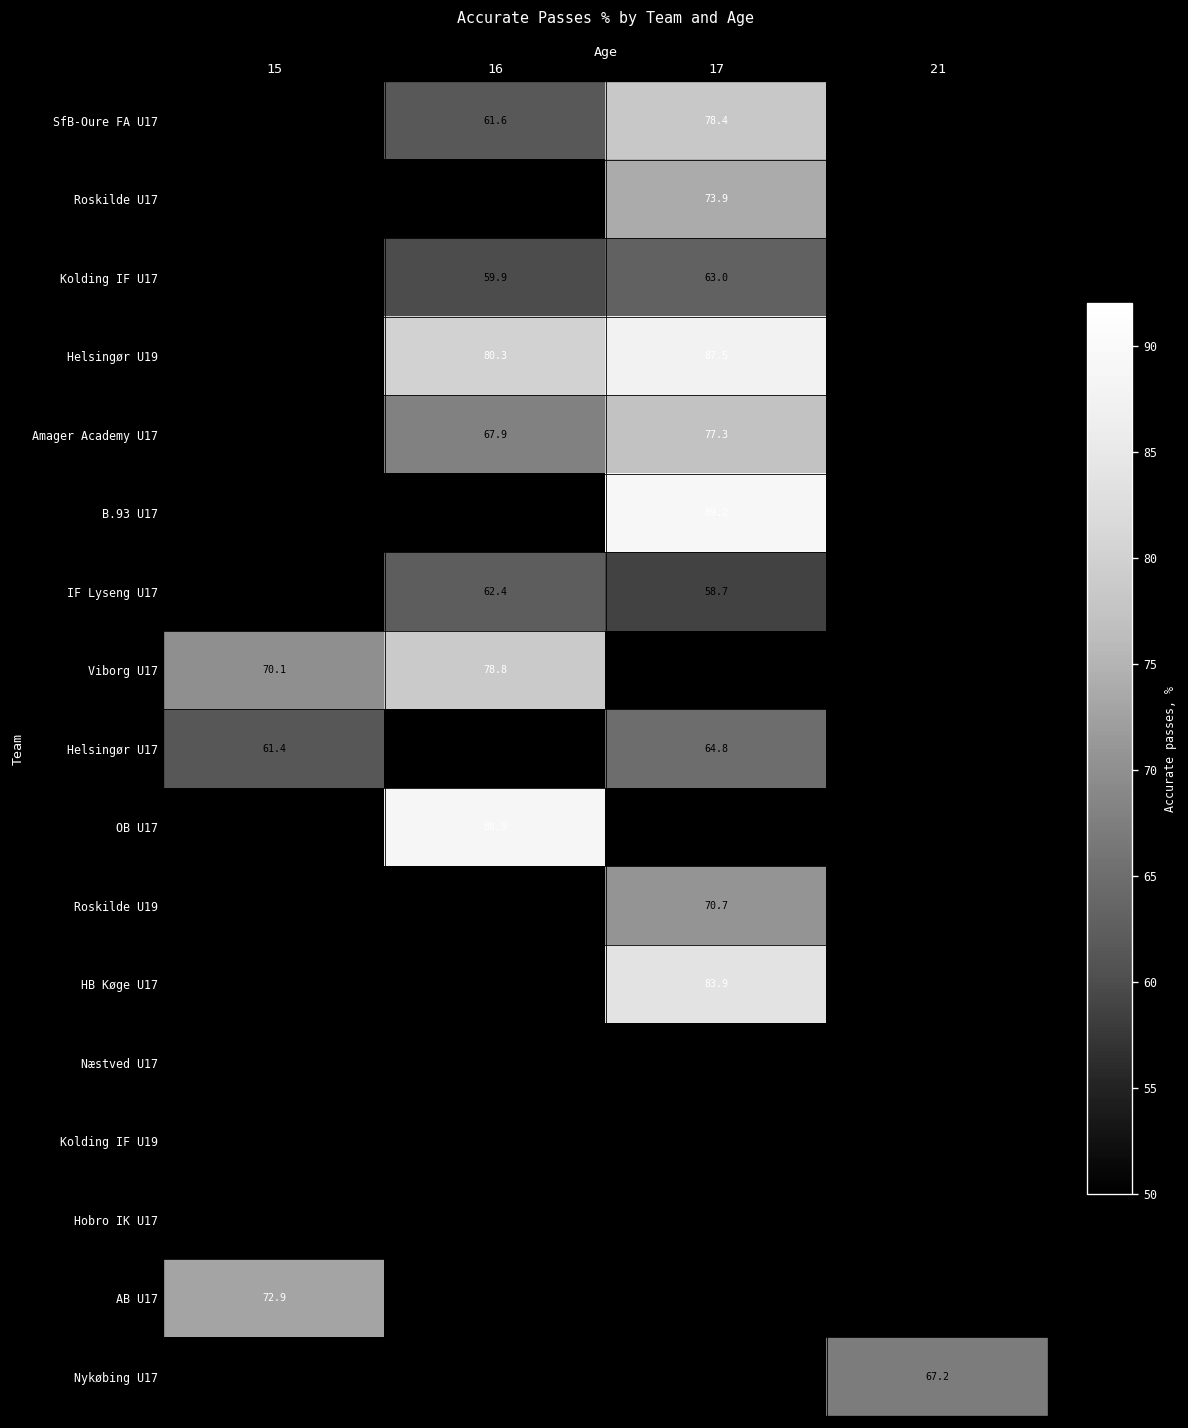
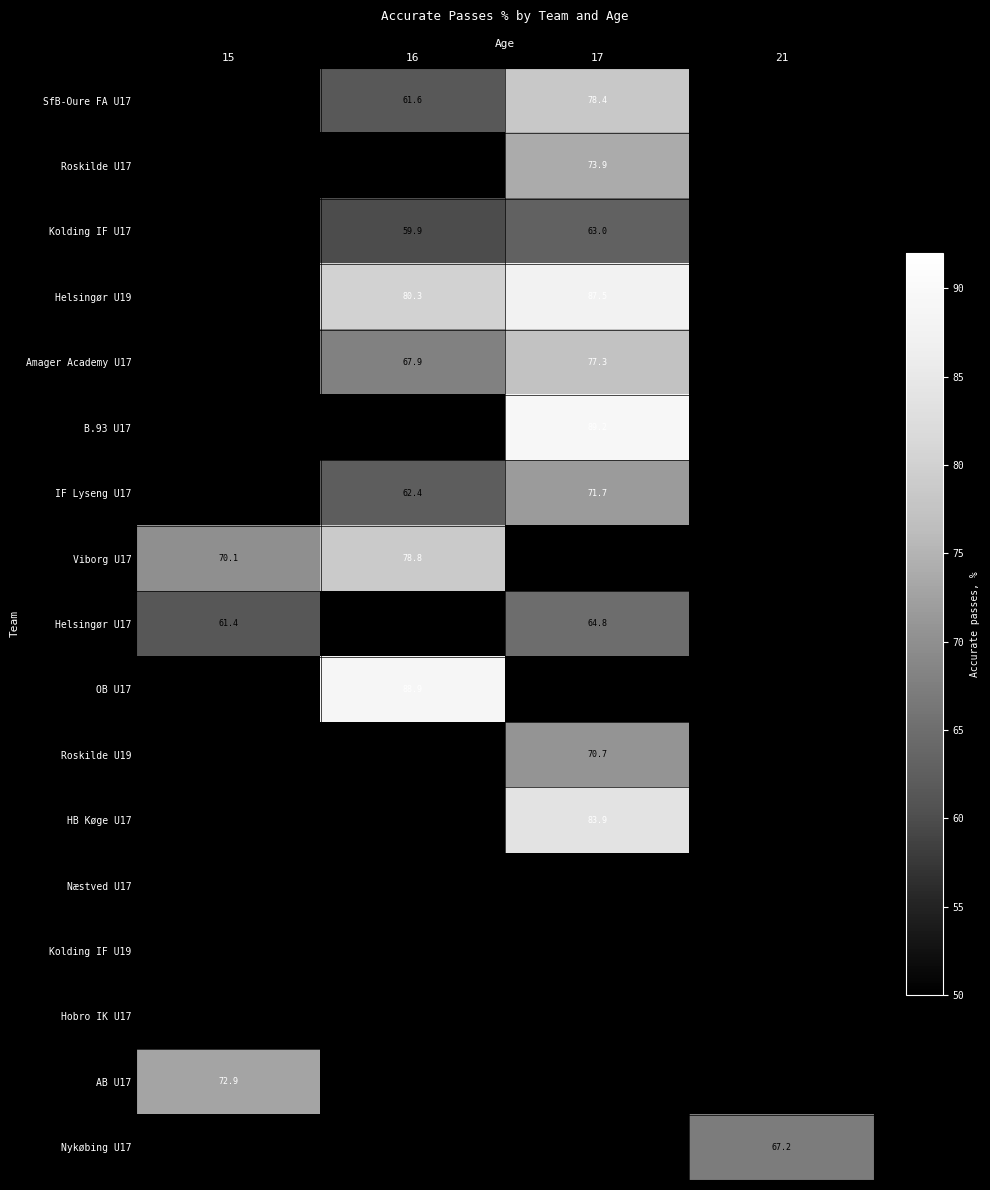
IF Lyseng U17, 17: 58.7 -> 71.7
